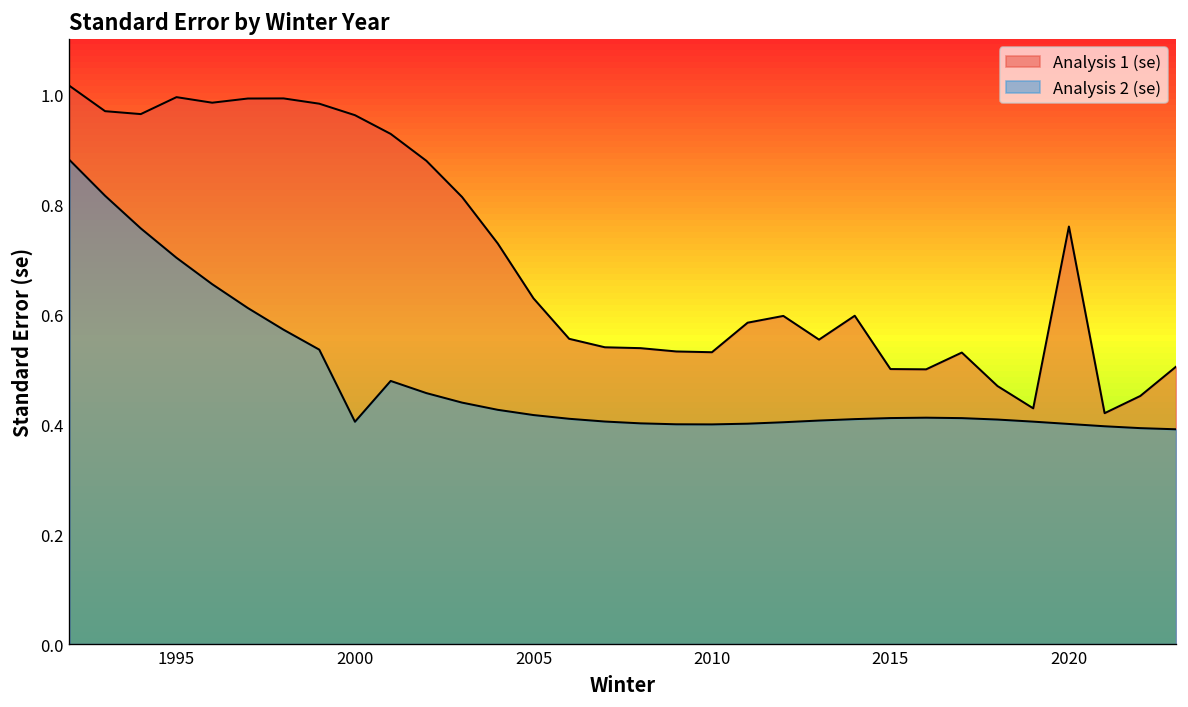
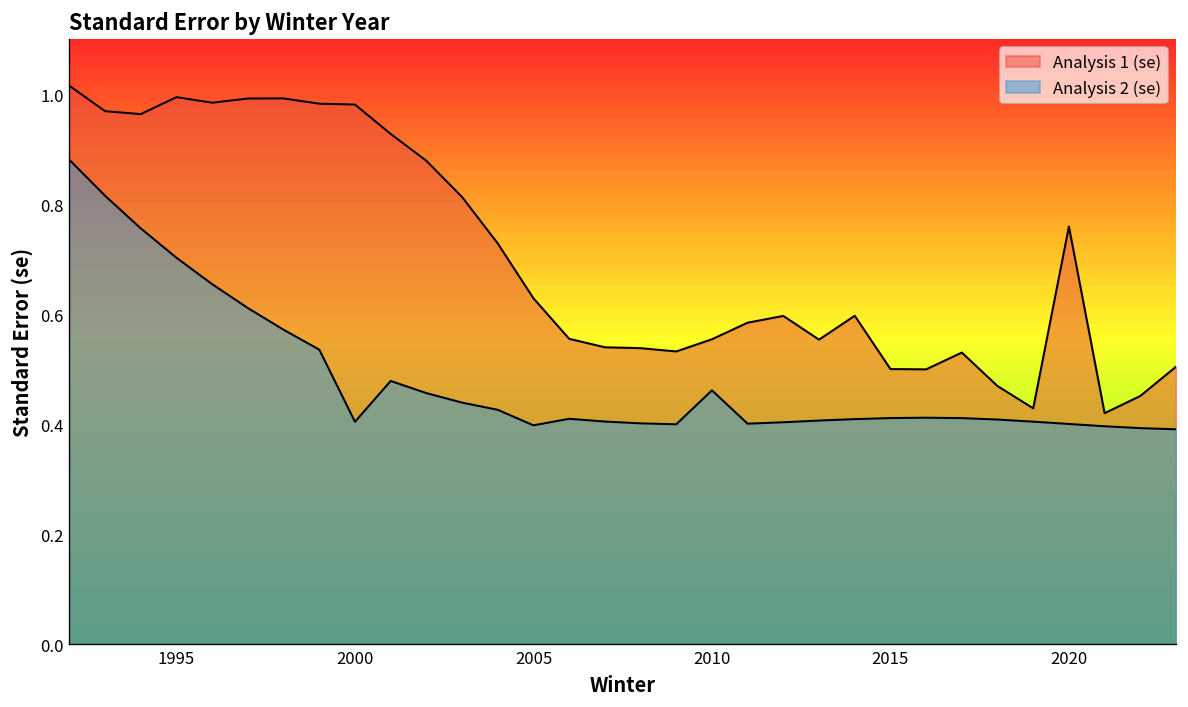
Analysis 1 (se), 2000: 0.96 -> 0.98
Analysis 2 (se), 2005: 0.42 -> 0.40
Analysis 1 (se), 2010: 0.53 -> 0.55
Analysis 2 (se), 2010: 0.40 -> 0.46
